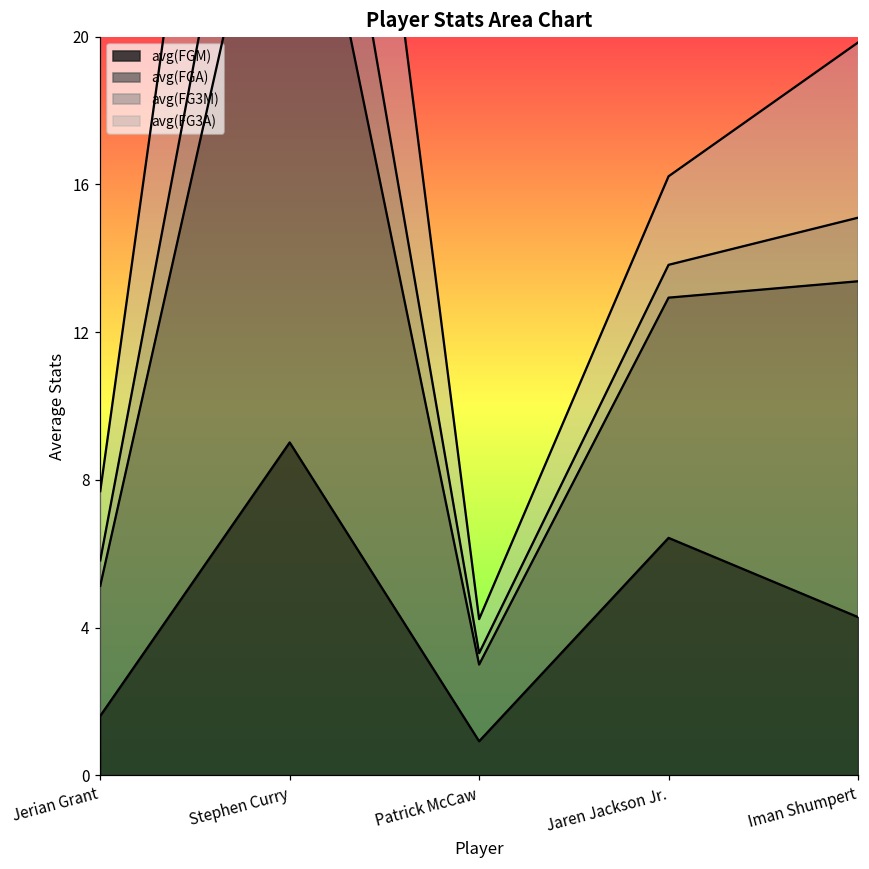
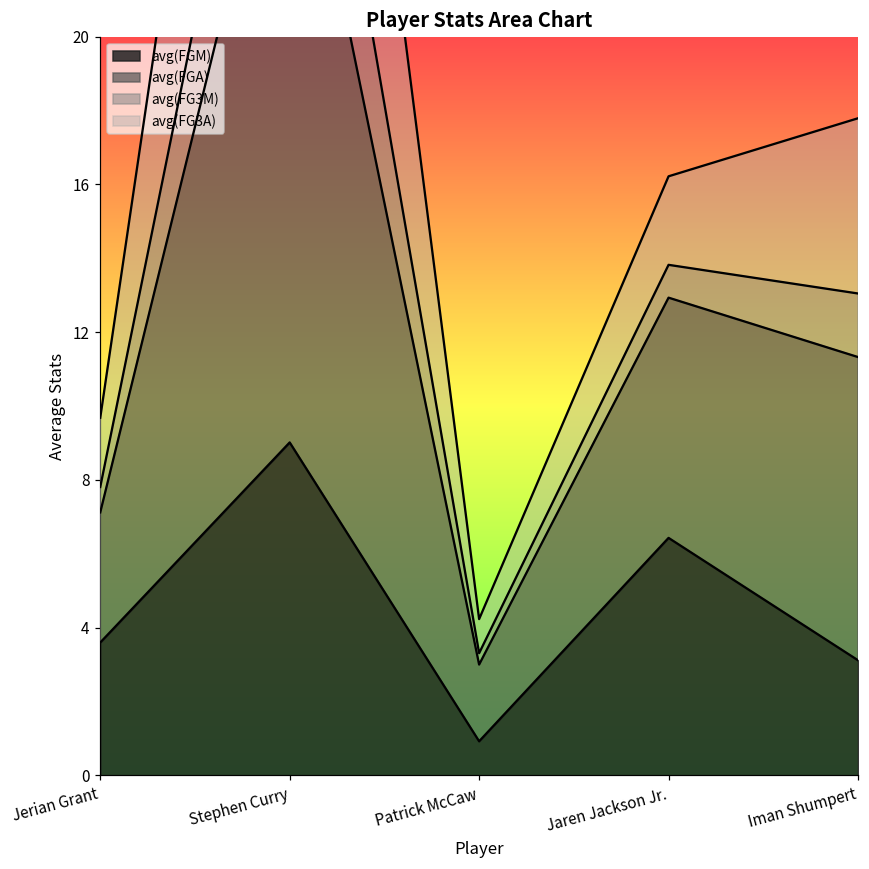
avg(FGM), Jerian Grant: 1.6 -> 3.6
avg(FGM), Iman Shumpert: 4.3 -> 3.1
avg(FGA), Iman Shumpert: 9.1 -> 8.2
